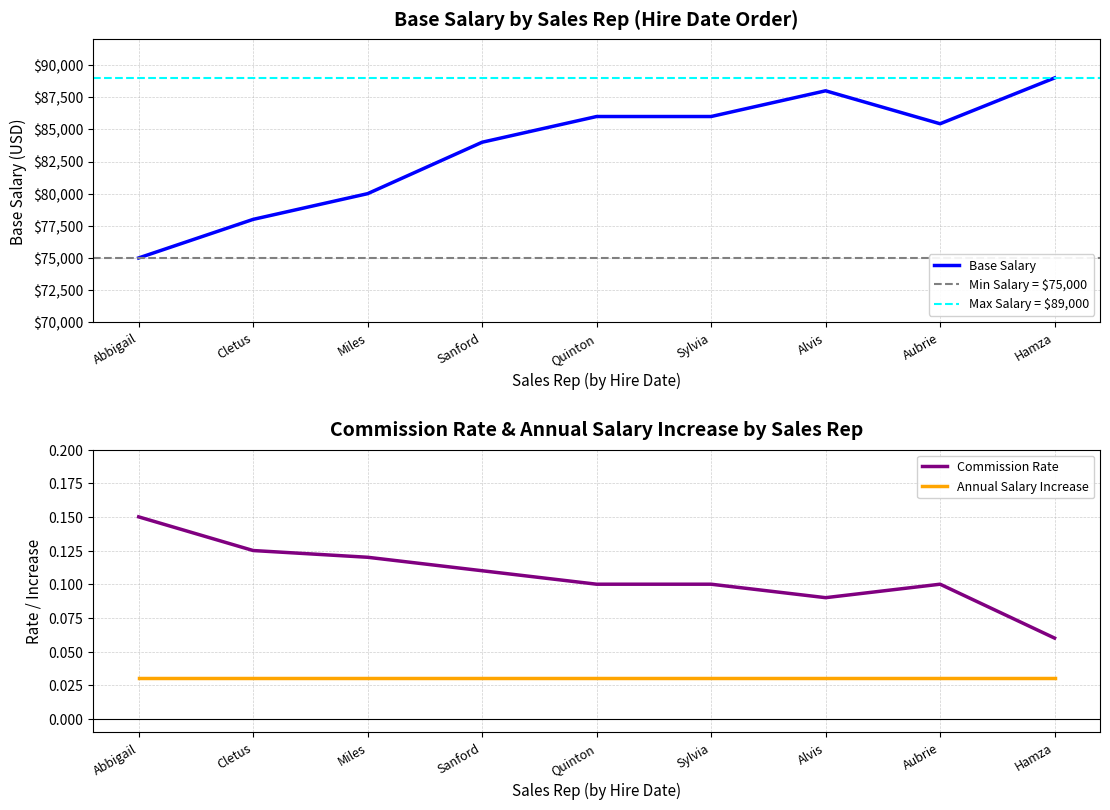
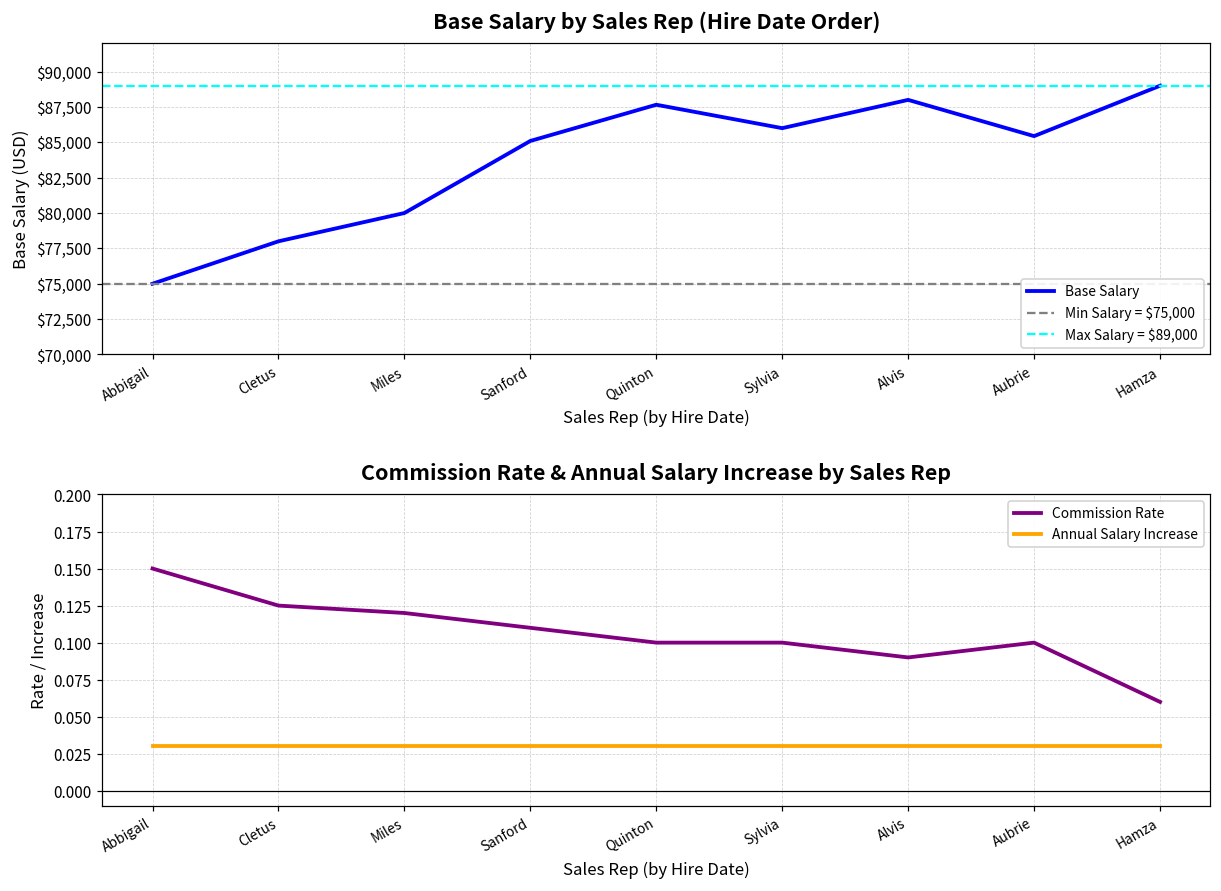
Base Salary by Sales Rep (Hire Date Order), Sanford: $84,000 -> $85,100
Base Salary by Sales Rep (Hire Date Order), Quinton: $86,000 -> $87,700
